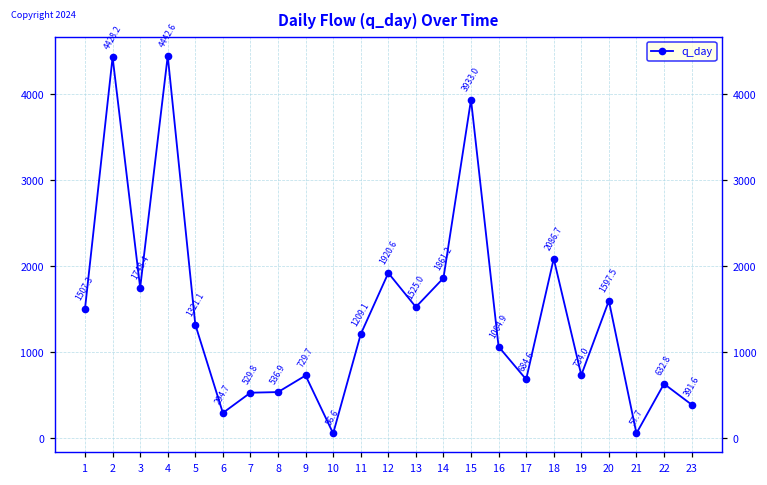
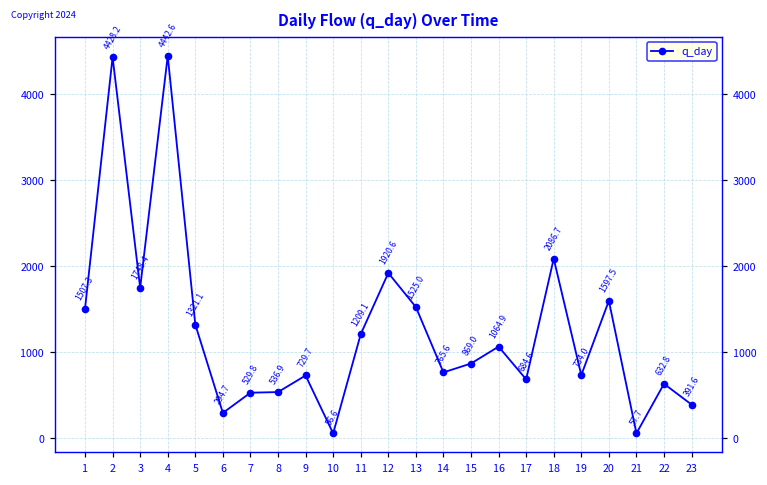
14: 1861.2 -> 765.6
15: 3933.0 -> 869.0
